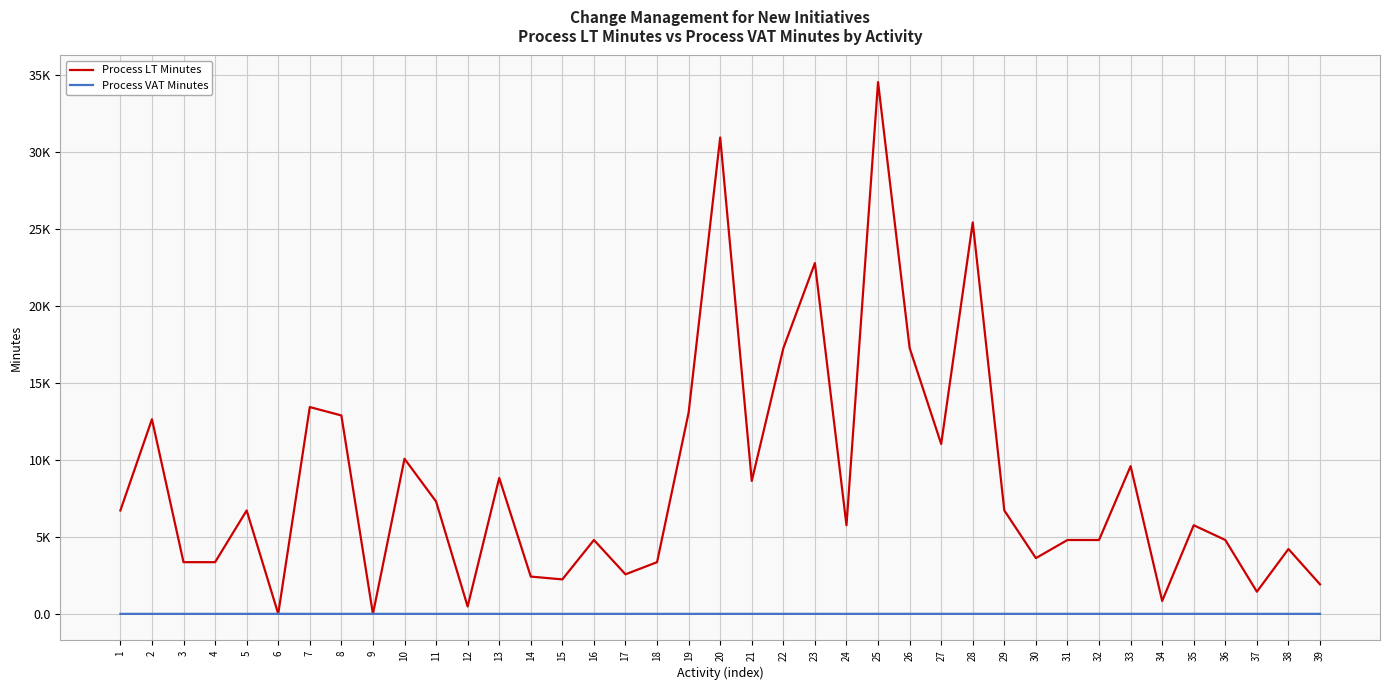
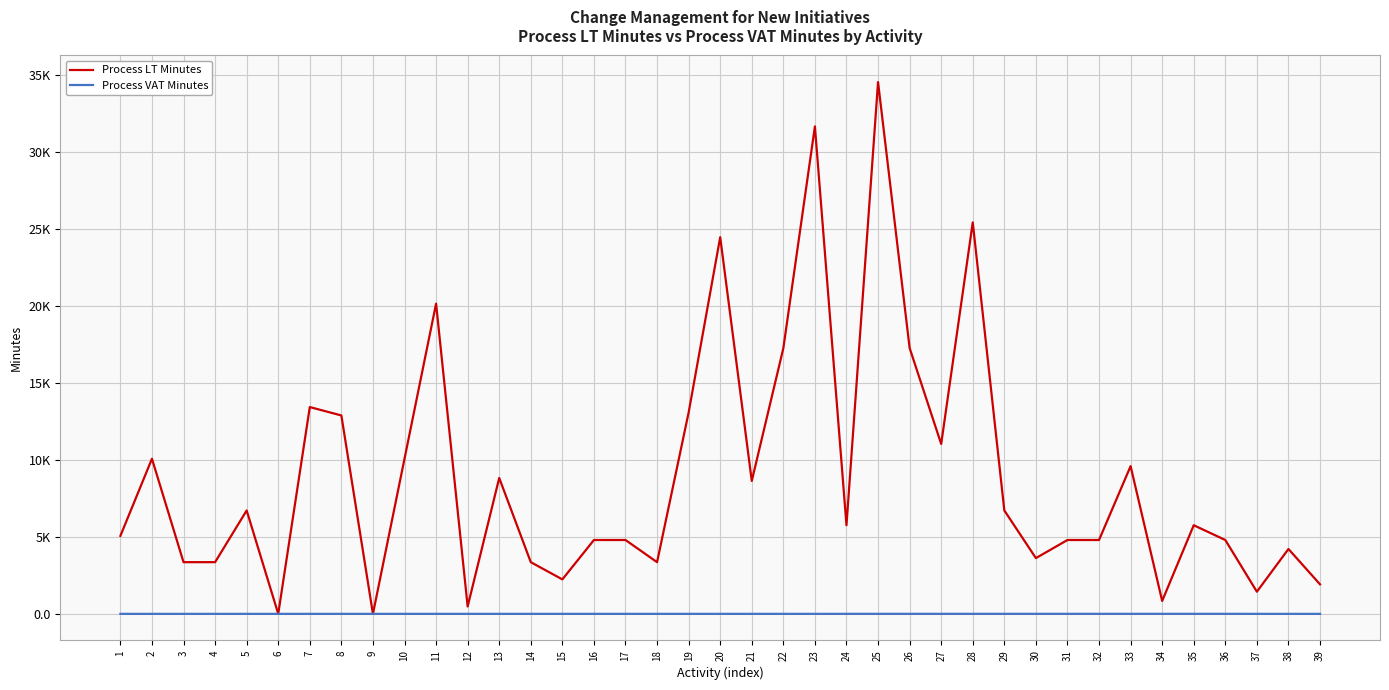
Process LT Minutes, 1: 6700 -> 5100
Process LT Minutes, 2: 12600 -> 10100
Process LT Minutes, 11: 7300 -> 20200
Process LT Minutes, 14: 2400 -> 3400
Process LT Minutes, 17: 2600 -> 4800
Process LT Minutes, 20: 31000 -> 24500
Process LT Minutes, 23: 22800 -> 31700
